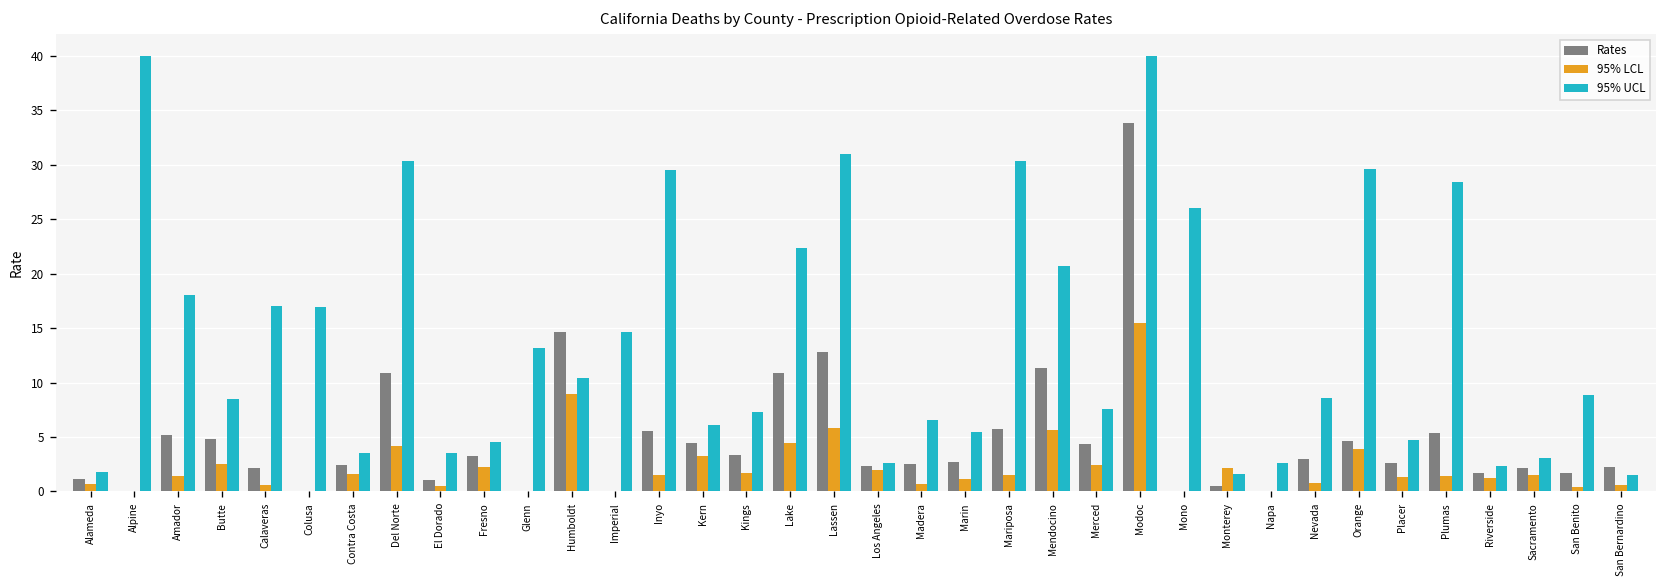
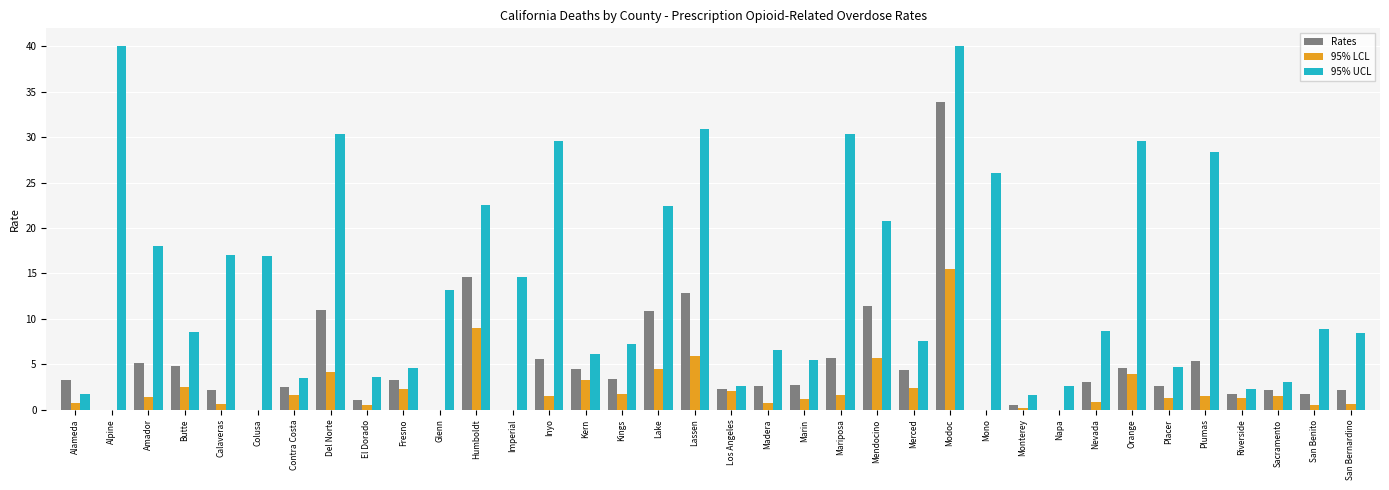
Rates, Alameda: 1 -> 3
95% UCL, Humboldt: 10 -> 23
95% LCL, Monterey: 2 -> 0
95% UCL, San Bernardino: 1 -> 8
